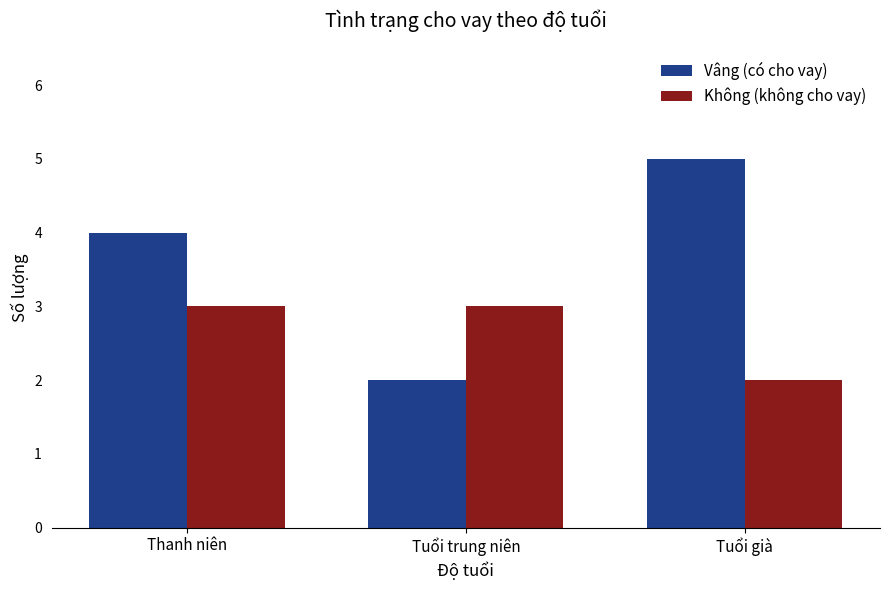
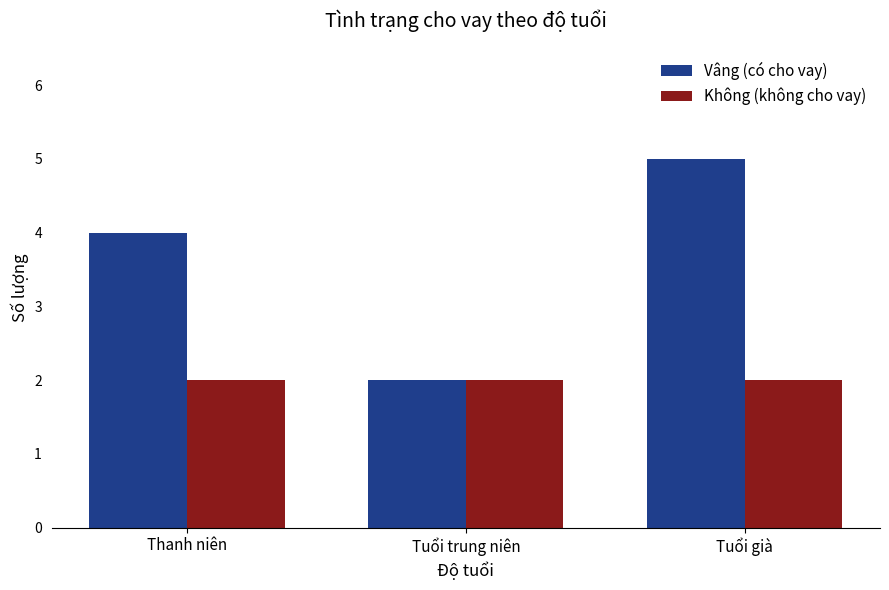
Không (không cho vay), Thanh niên: 3 -> 2
Không (không cho vay), Tuổi trung niên: 3 -> 2
